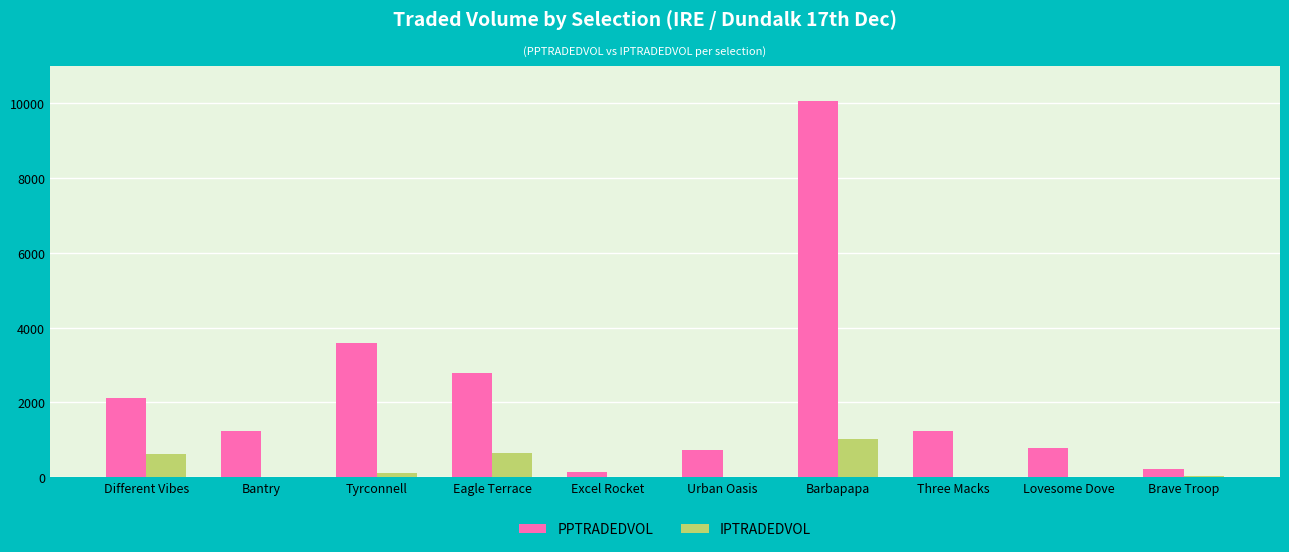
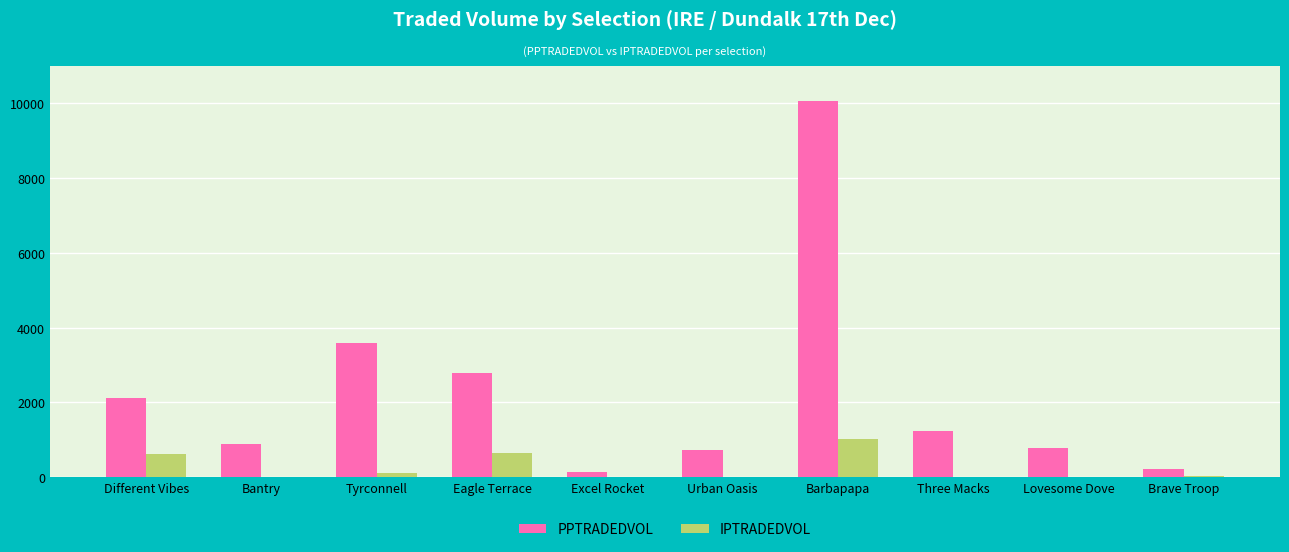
PPTRADEDVOL, Bantry: 1200 -> 900
